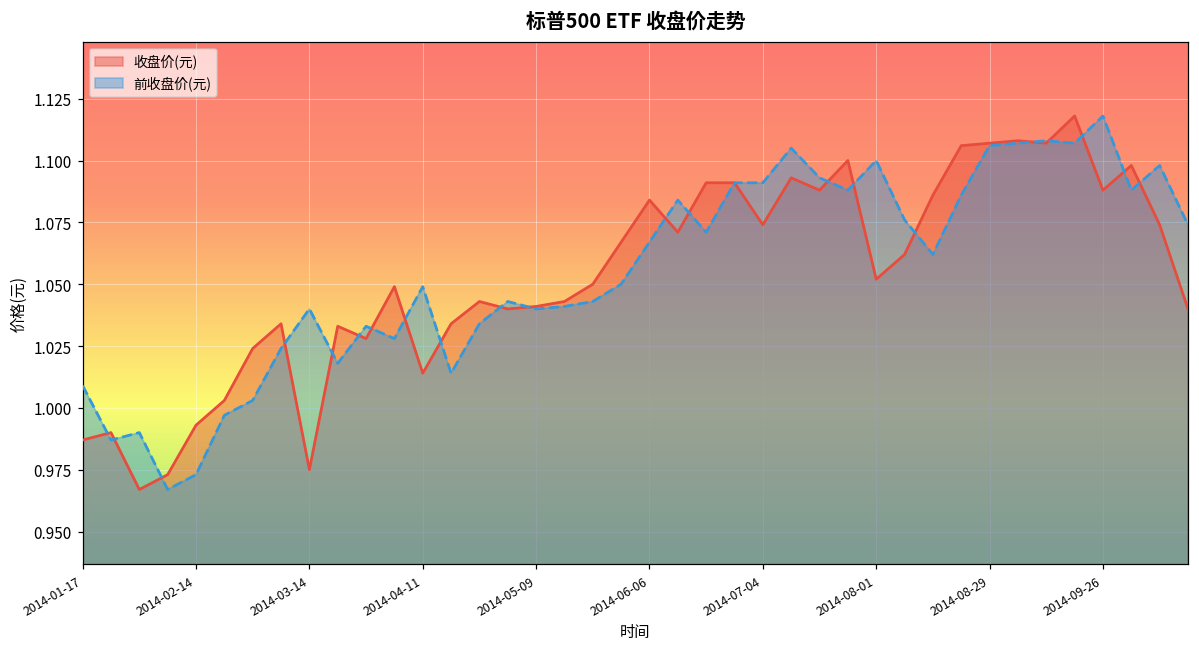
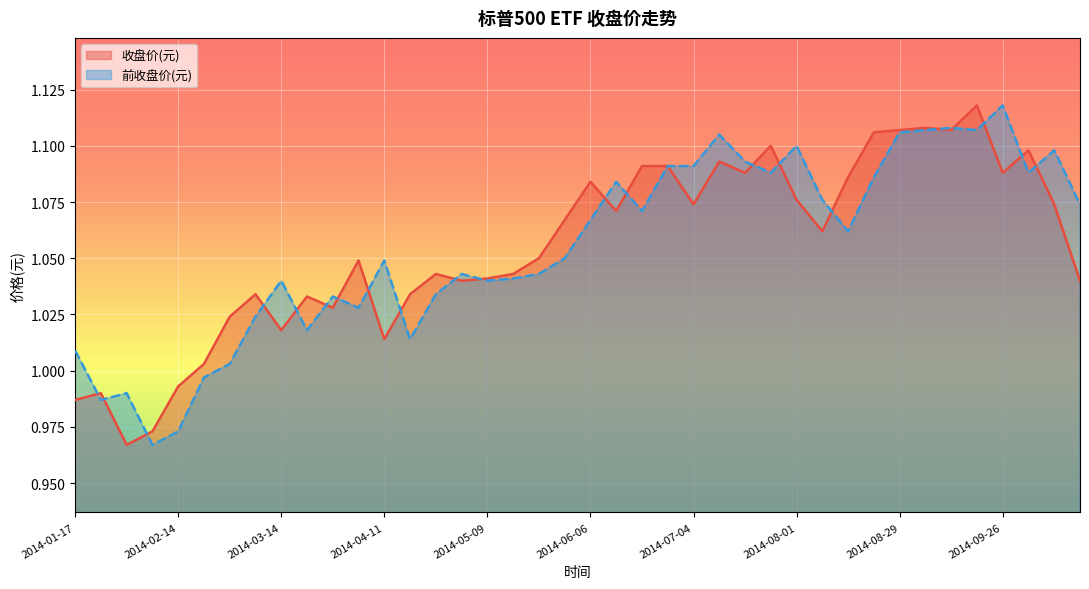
收盘价(元), 2014-03-14: 0.975 -> 1.018
收盘价(元), 2014-08-01: 1.052 -> 1.076
